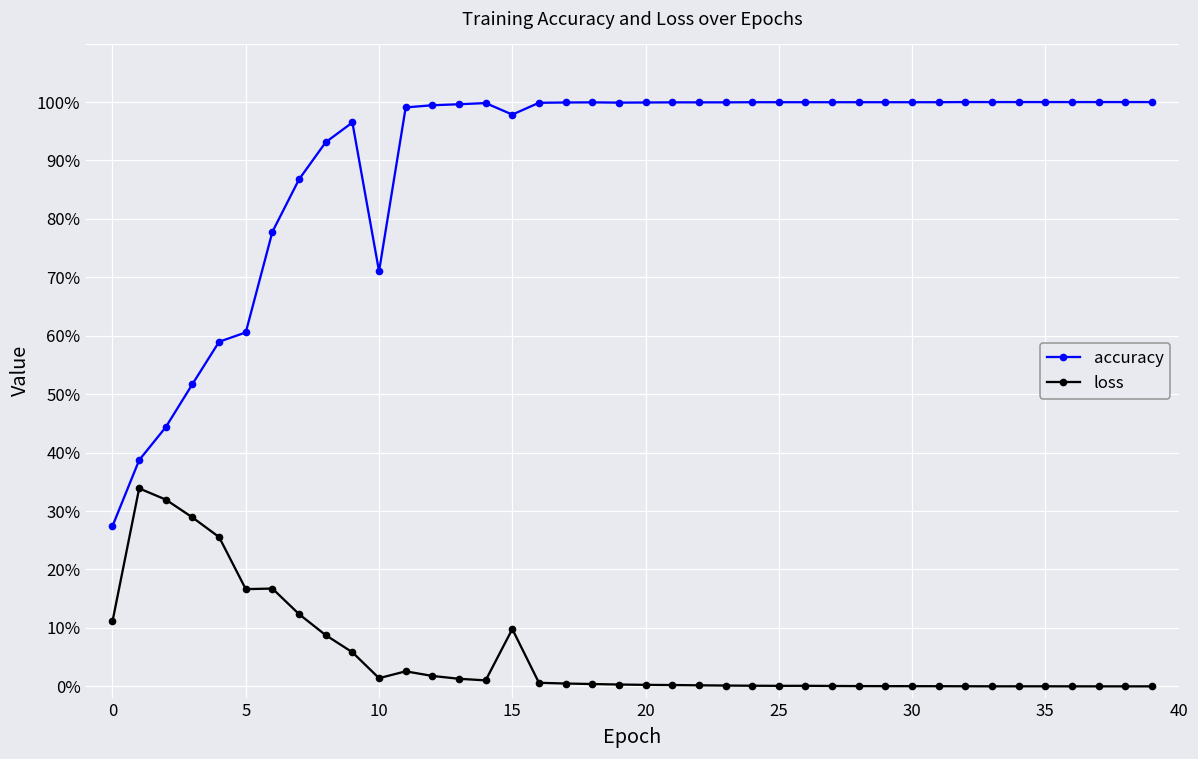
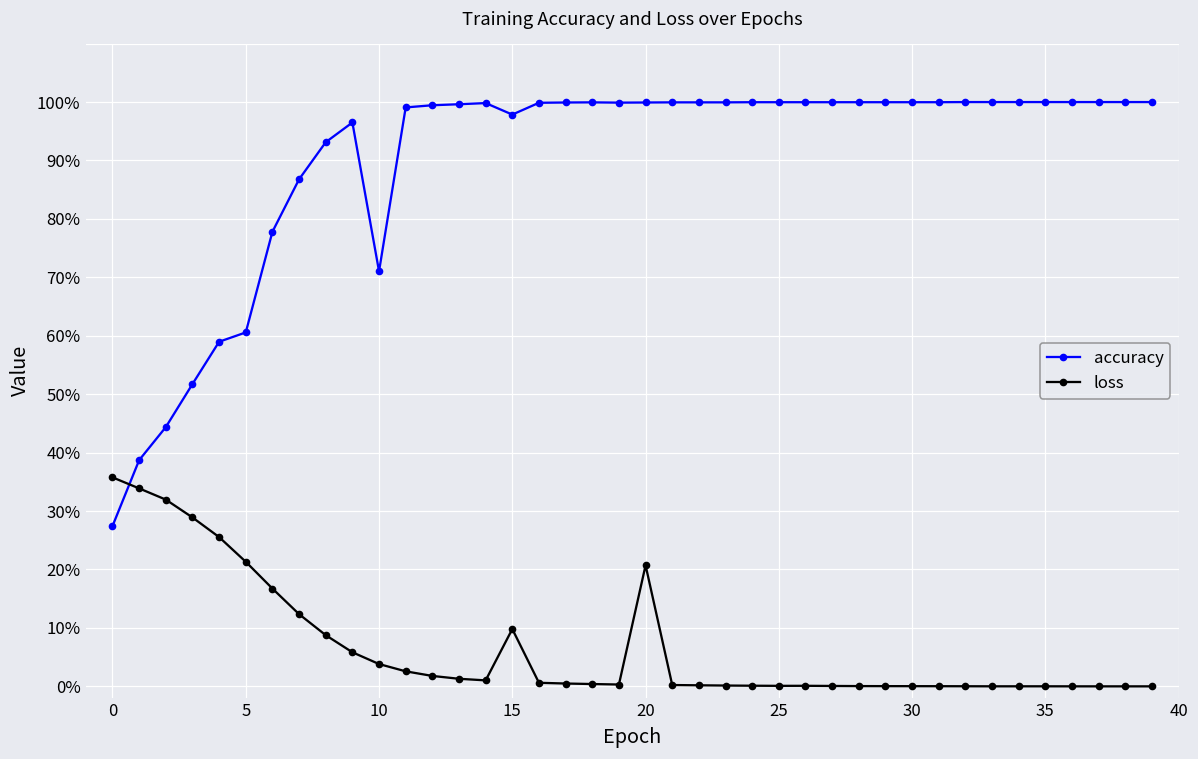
loss, 0: 11% -> 36%
loss, 5: 17% -> 21%
loss, 10: 1% -> 4%
loss, 20: 0% -> 21%
